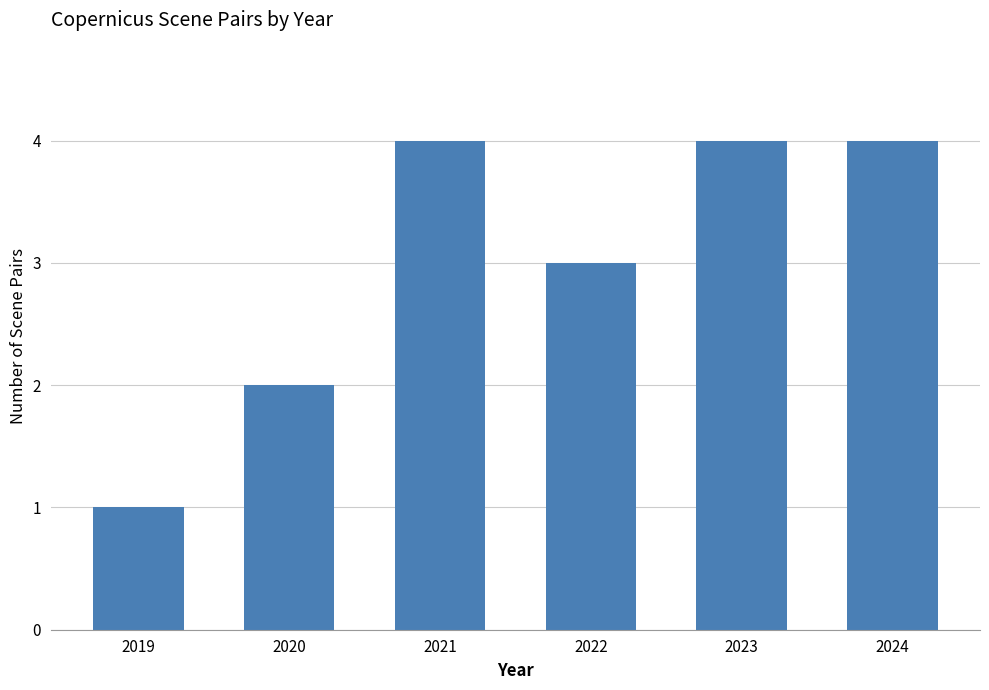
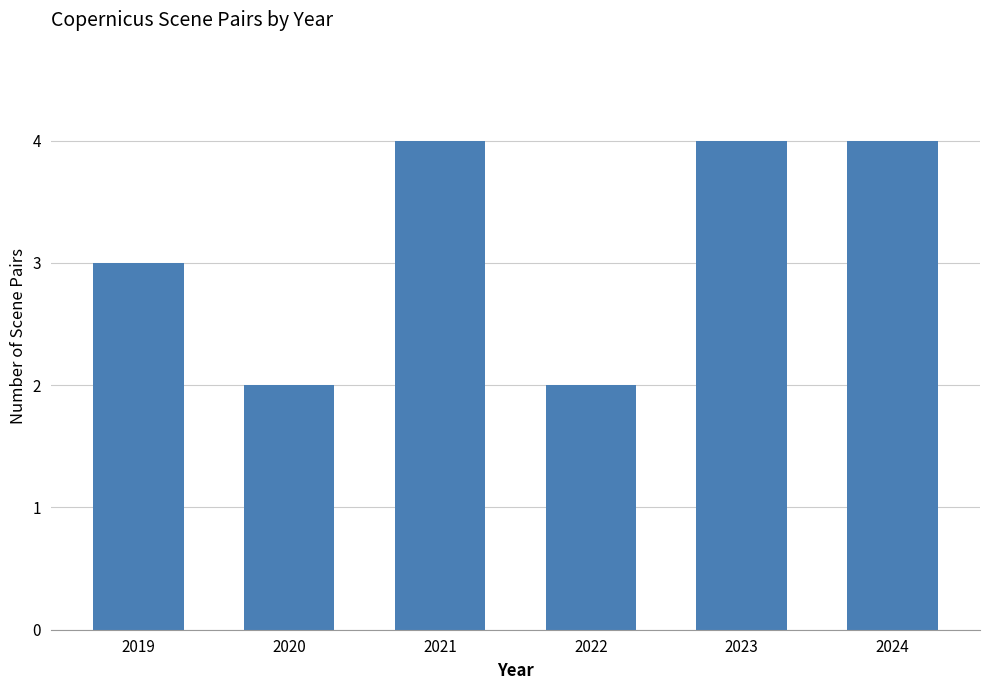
2019: 1 -> 3
2022: 3 -> 2
